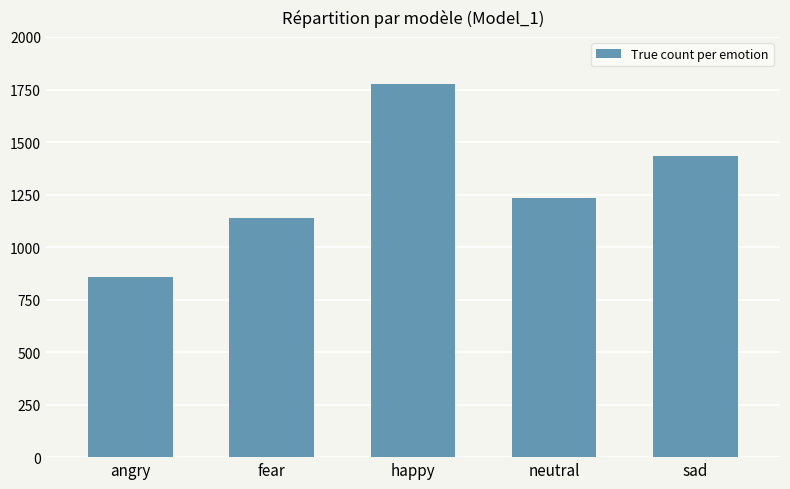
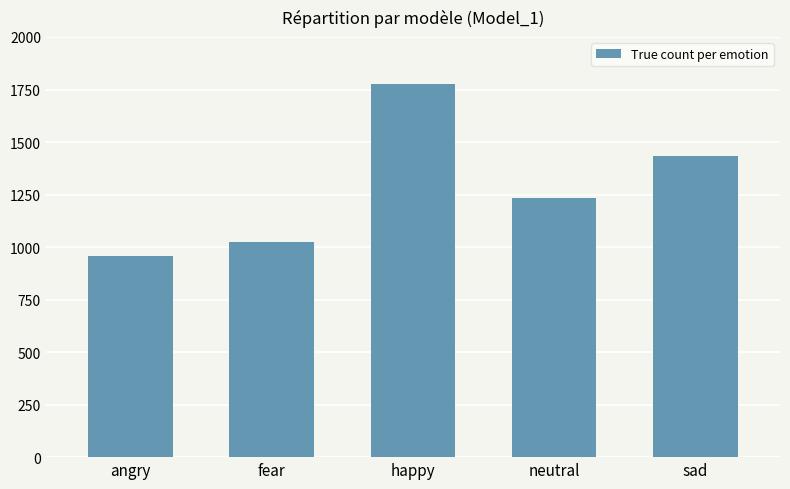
angry: 860 -> 960
fear: 1140 -> 1020
